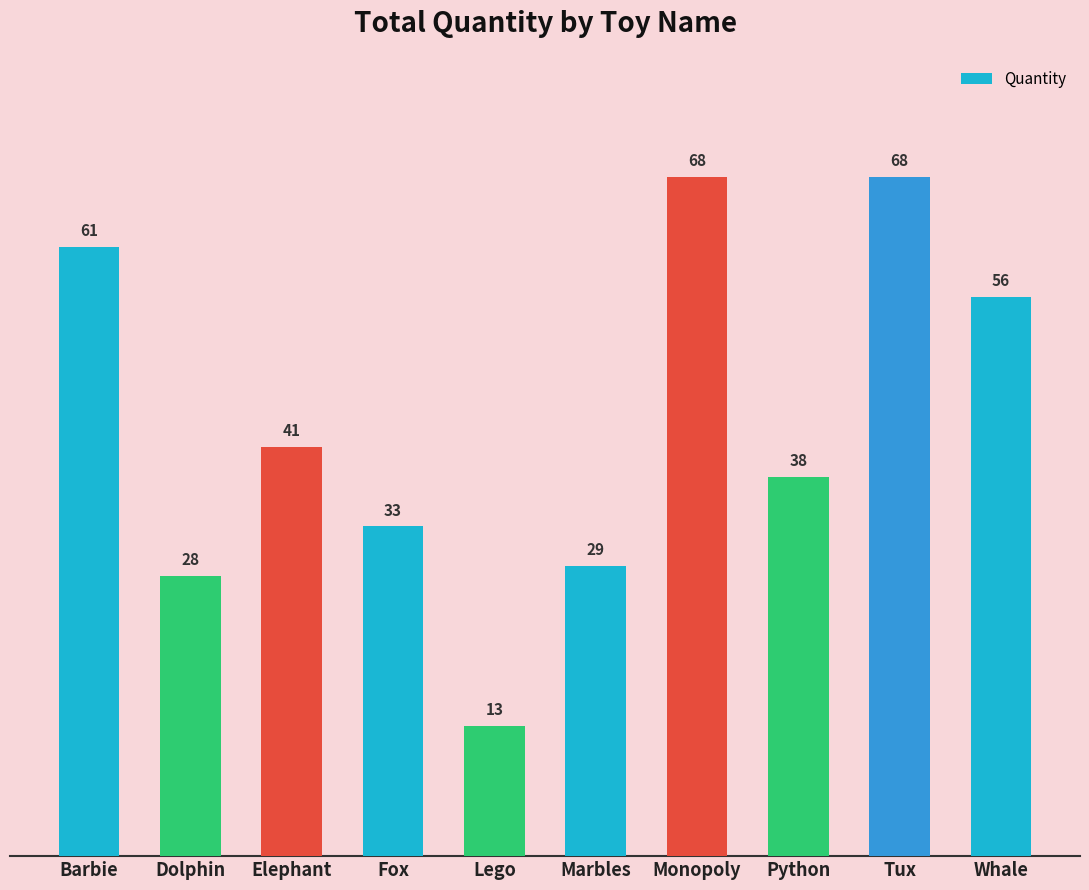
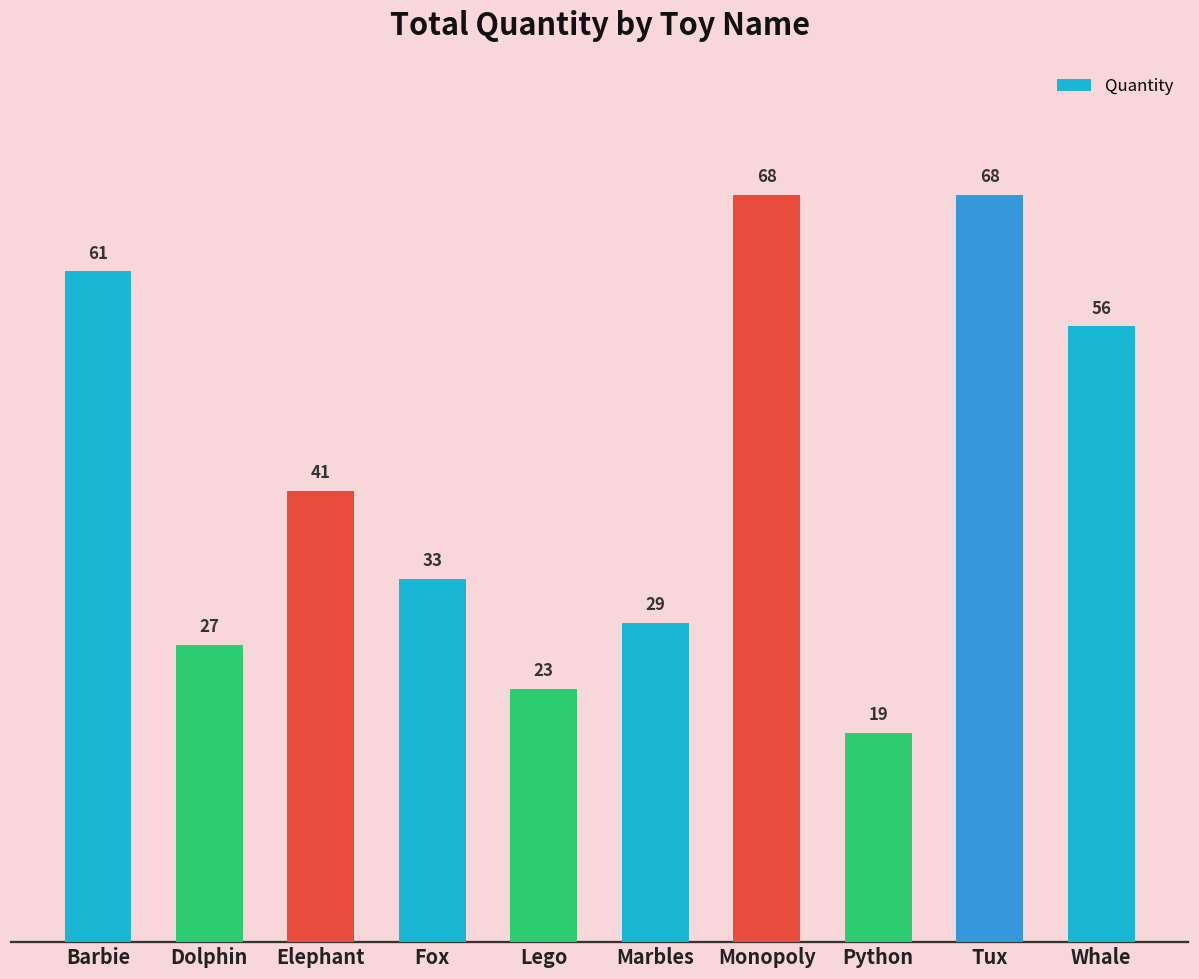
Dolphin: 28 -> 27
Lego: 13 -> 23
Python: 38 -> 19
